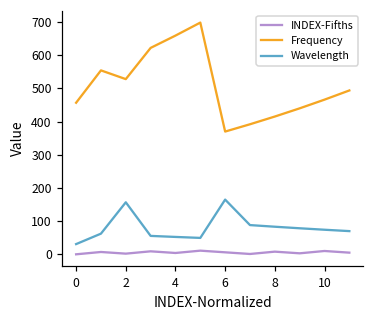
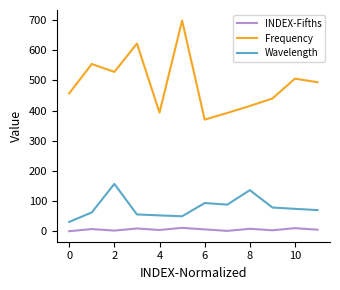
Frequency, 4: 660 -> 390
Wavelength, 6: 160 -> 90
Wavelength, 8: 80 -> 140
Frequency, 10: 470 -> 510
